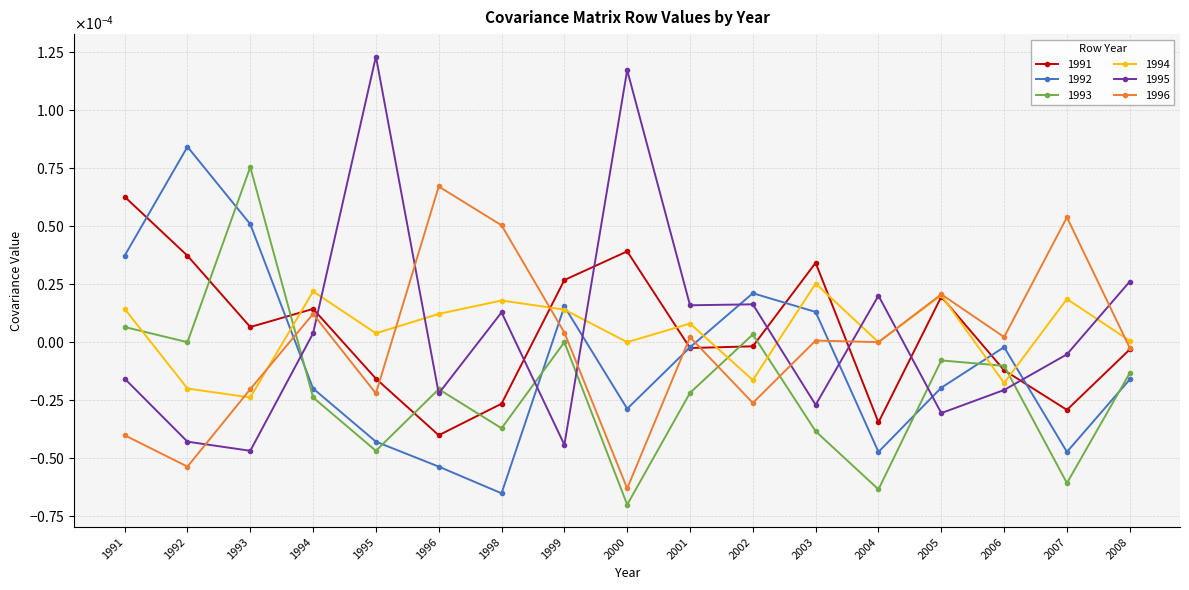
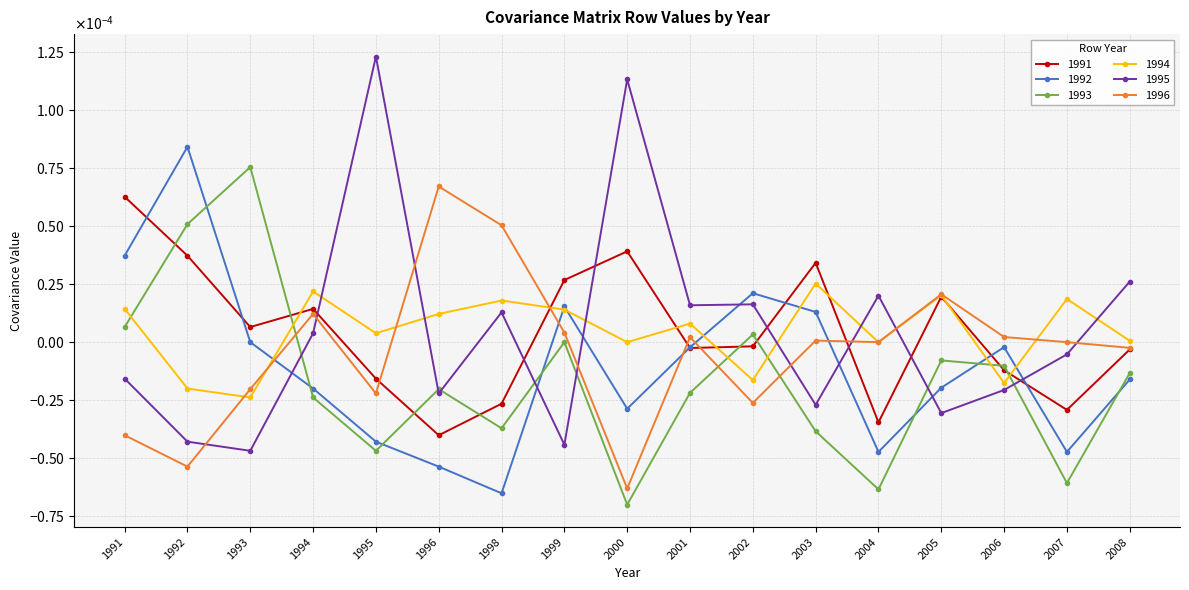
1993, 1992: 0.0000 -> 0.0001
1992, 1993: 0.0001 -> 0.0000
1995, 2000: 0.000117 -> 0.000113
1996, 2007: 0.0001 -> 0.0000
